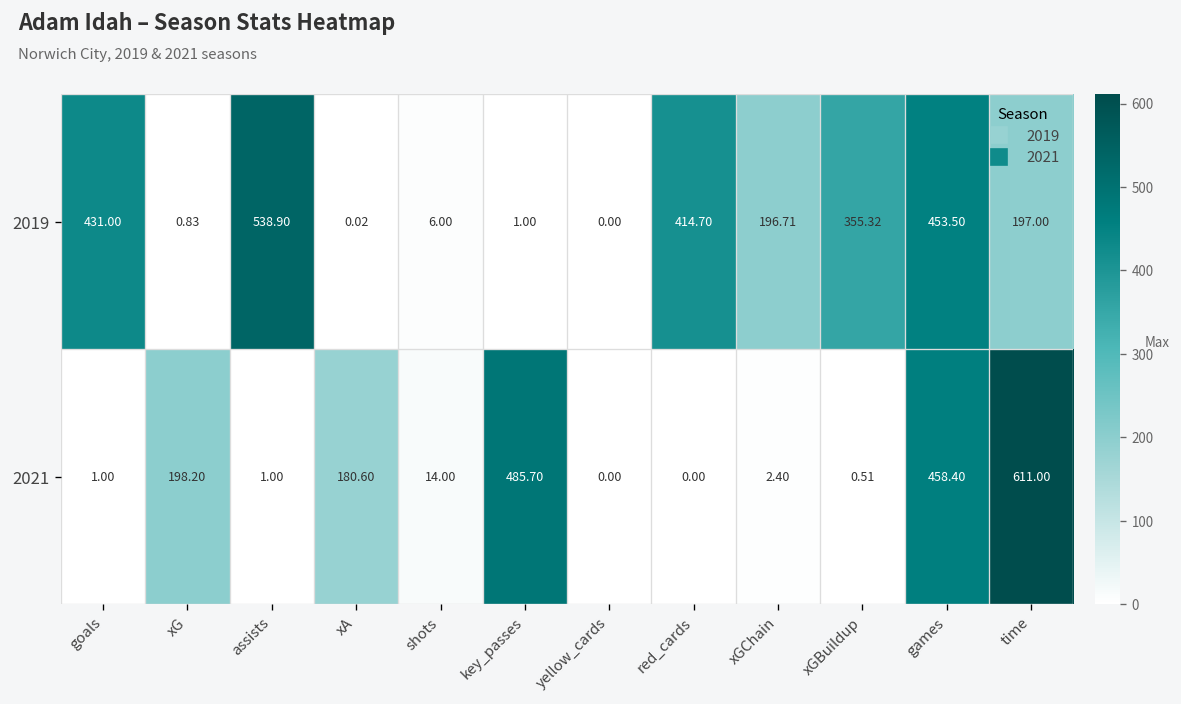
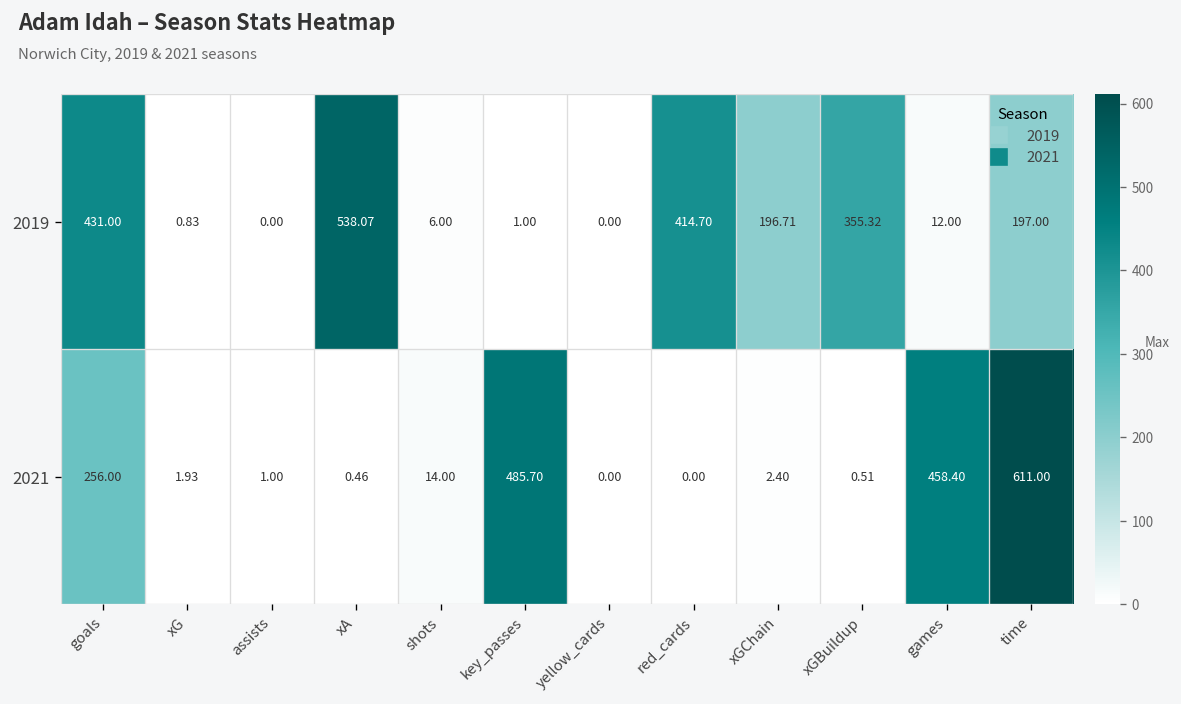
2019, assists: 538.90 -> 0.00
2019, xA: 0.02 -> 538.07
2019, games: 453.50 -> 12.00
2021, goals: 1.00 -> 256.00
2021, xG: 198.20 -> 1.93
2021, xA: 180.60 -> 0.46
